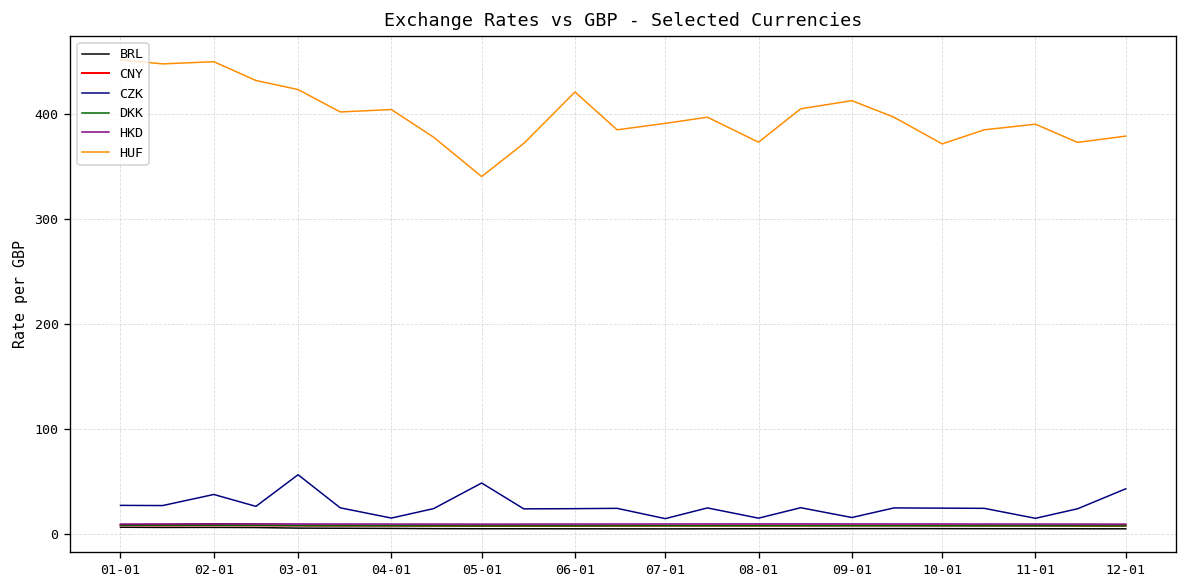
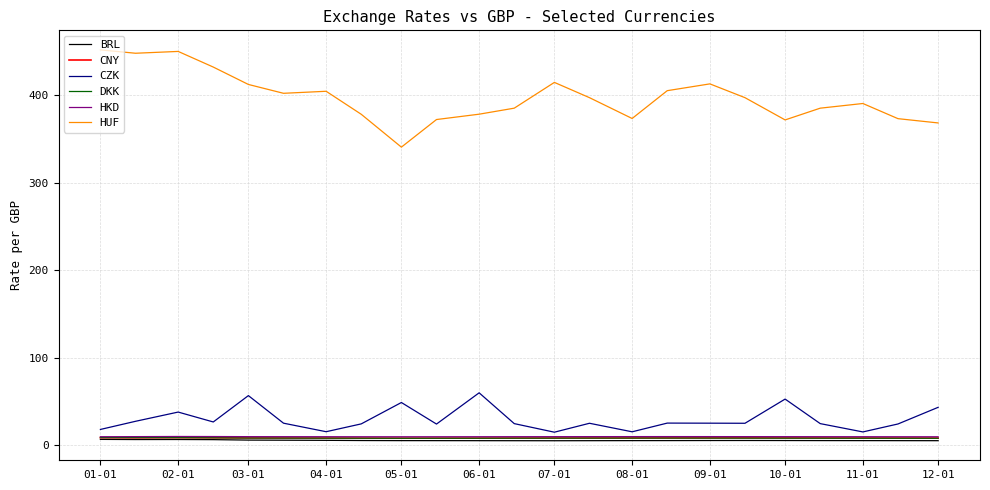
CZK, 01-01: 30 -> 20
HUF, 03-01: 420 -> 410
CZK, 06-01: 20 -> 60
HUF, 06-01: 420 -> 380
HUF, 07-01: 390 -> 410
CZK, 09-01: 16 -> 25
CZK, 10-01: 20 -> 50
HUF, 12-01: 380 -> 370
